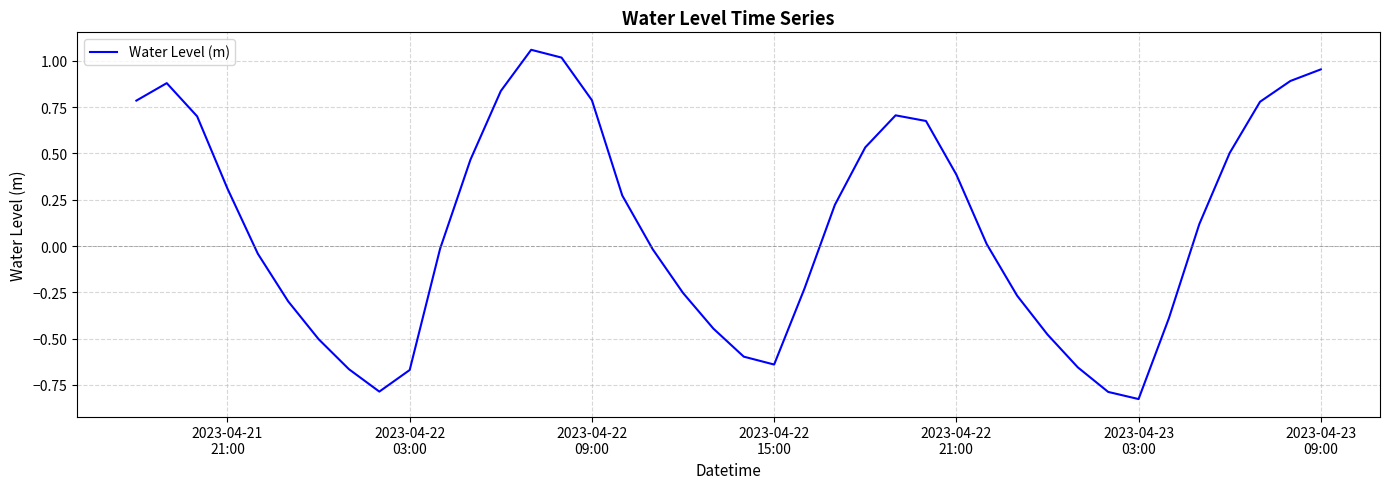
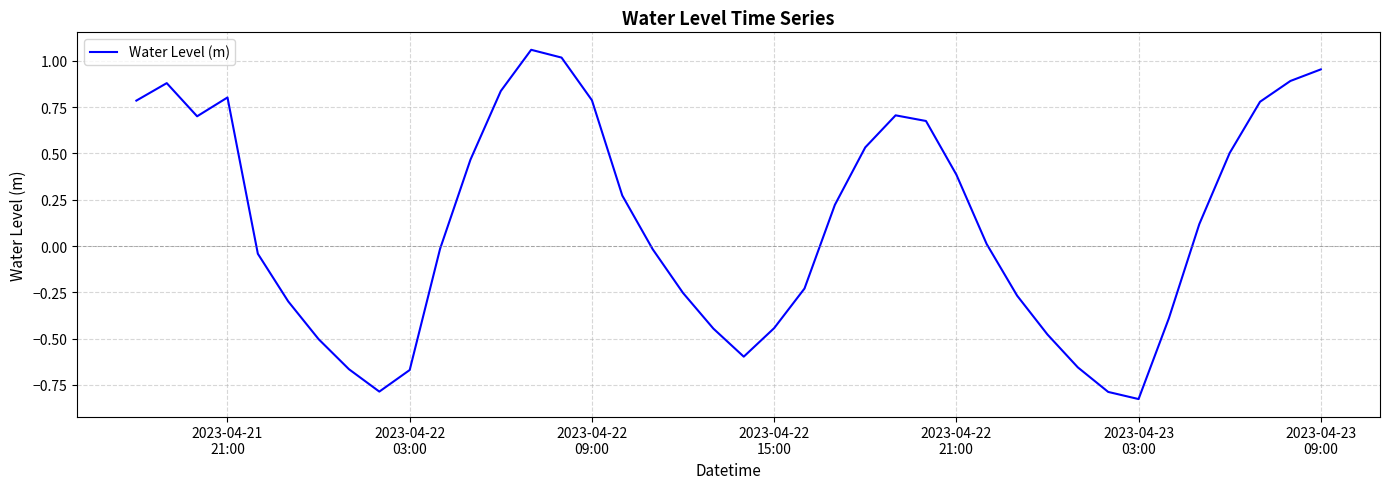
2023-04-21 21:00: 0.31 -> 0.80
2023-04-22 15:00: -0.64 -> -0.44
